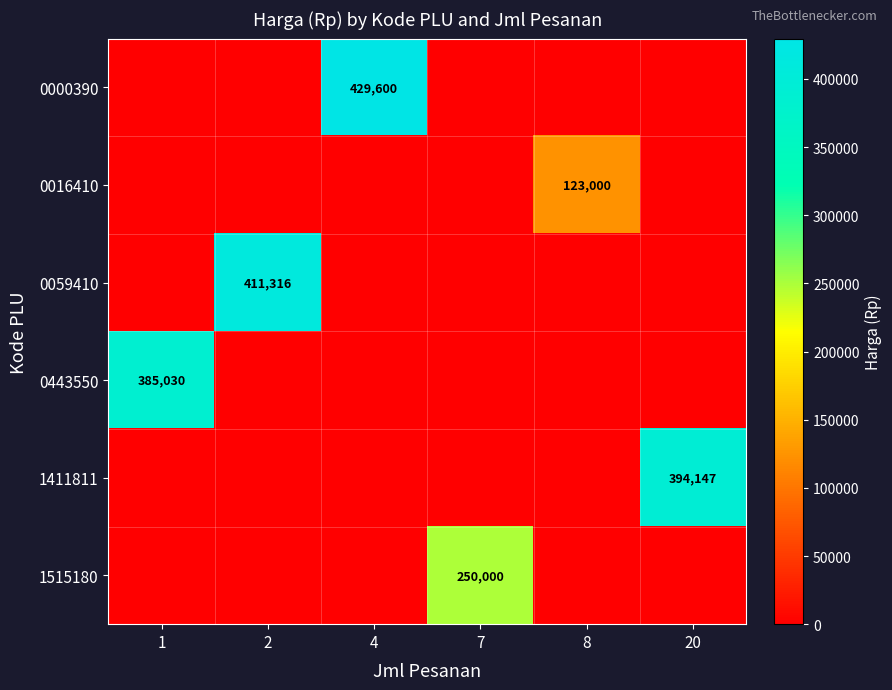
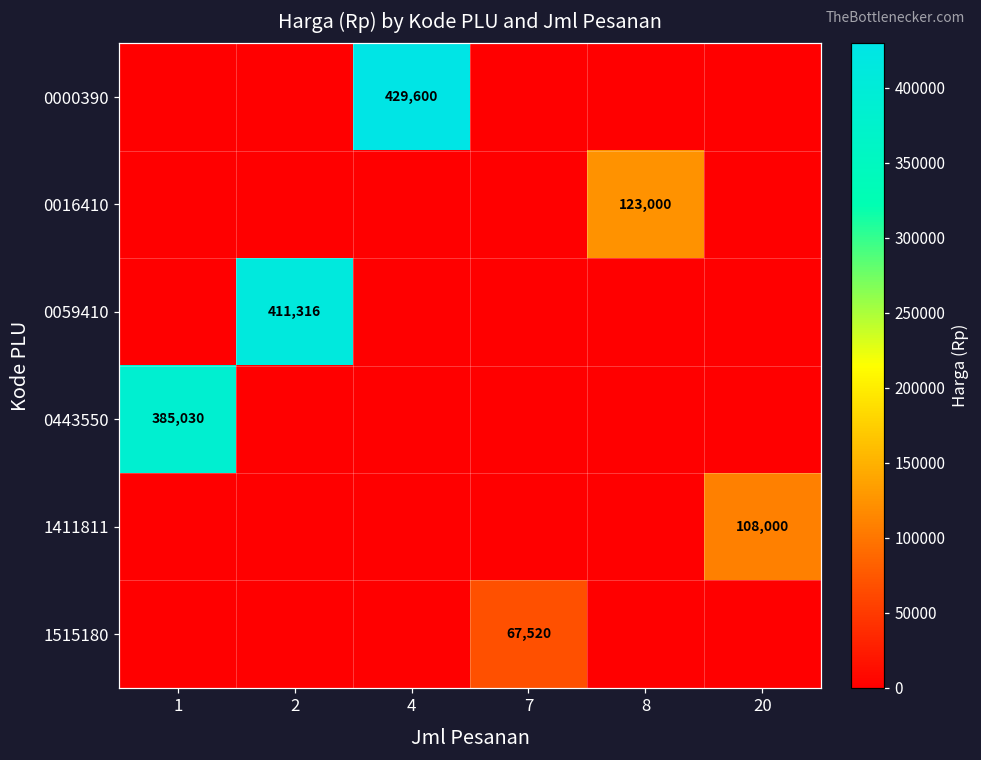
1411811, 20: 394,147 -> 108,000
1515180, 7: 250,000 -> 67,520
